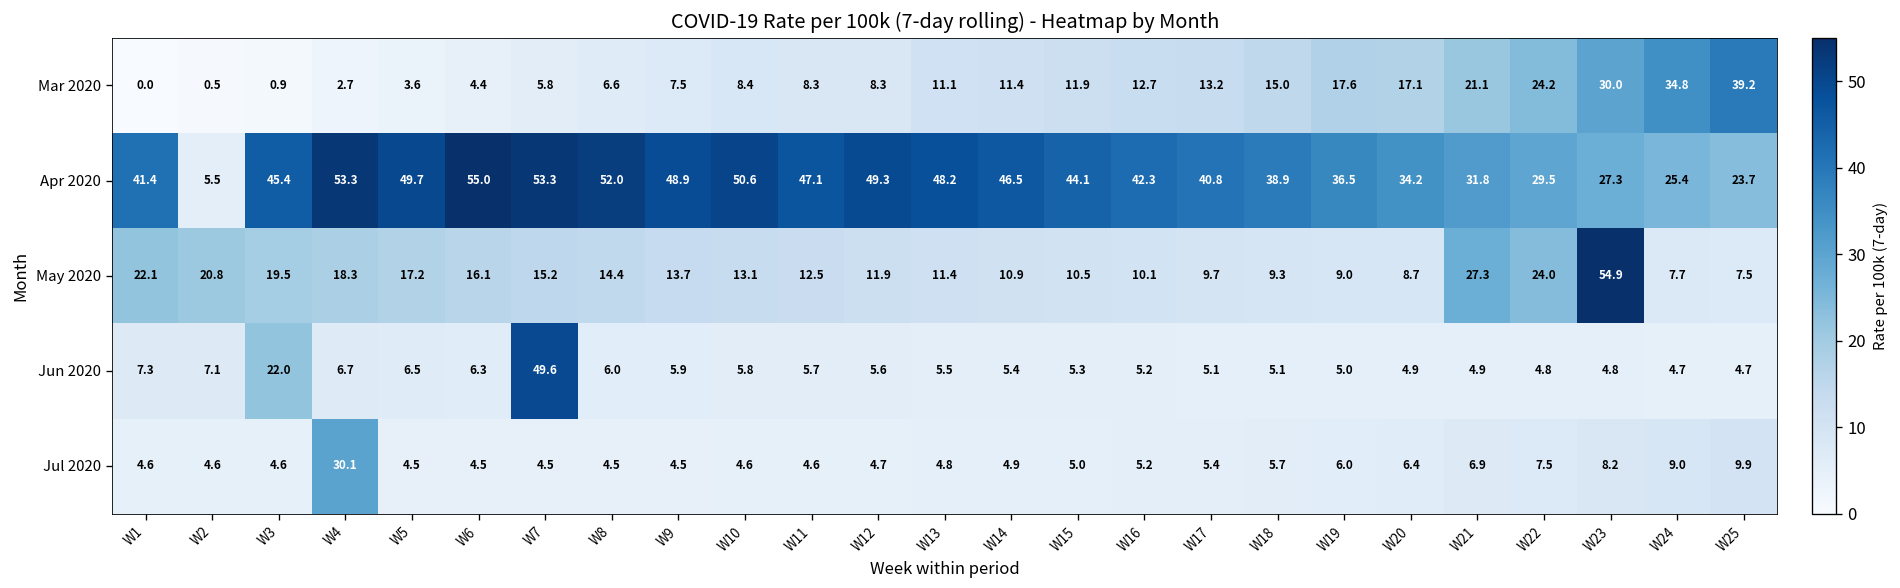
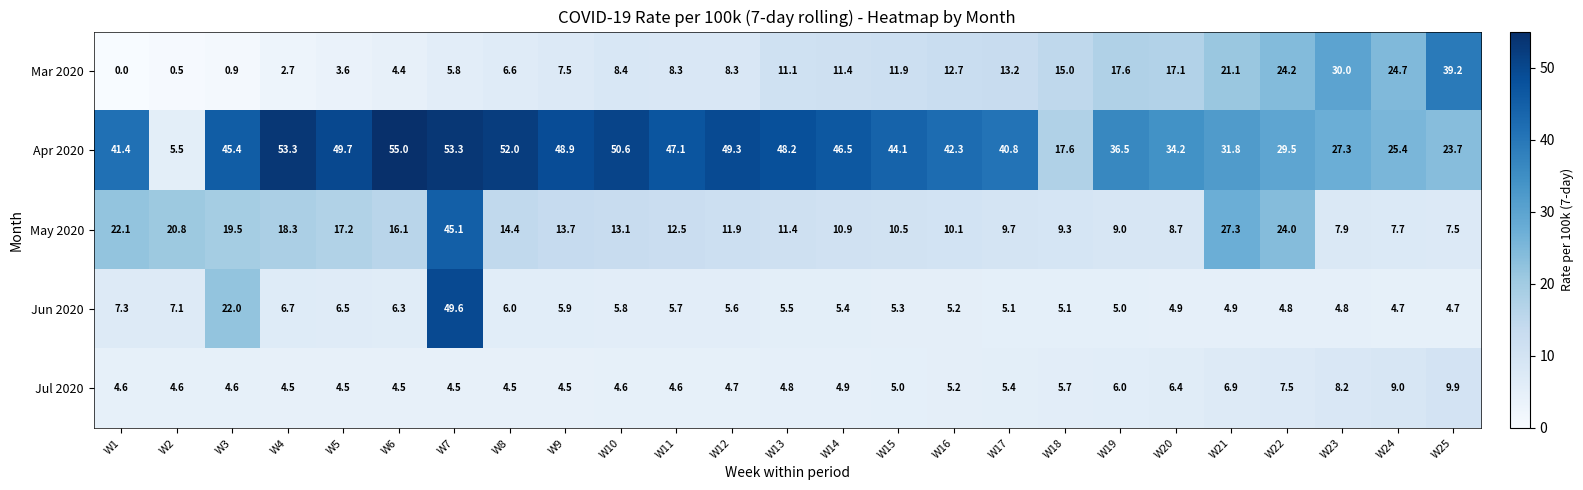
Mar 2020, W24: 34.8 -> 24.7
Apr 2020, W18: 38.9 -> 17.6
May 2020, W7: 15.2 -> 45.1
May 2020, W23: 54.9 -> 7.9
Jul 2020, W4: 30.1 -> 4.5
